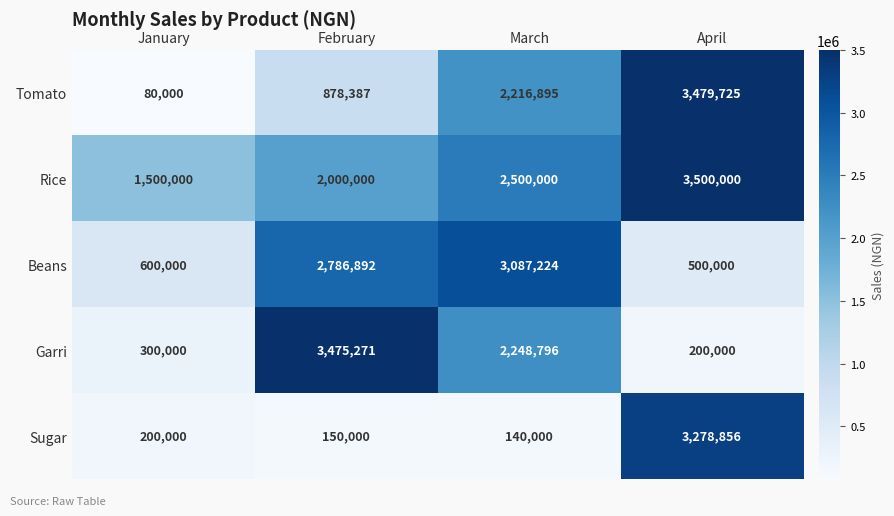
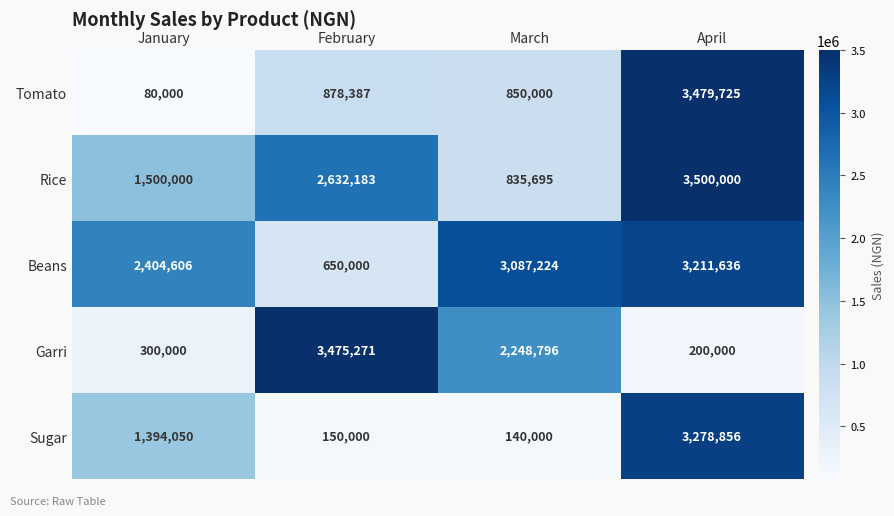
Tomato, March: 2,216,895 -> 850,000
Rice, February: 2,000,000 -> 2,632,183
Rice, March: 2,500,000 -> 835,695
Beans, January: 600,000 -> 2,404,606
Beans, February: 2,786,892 -> 650,000
Beans, April: 500,000 -> 3,211,636
Sugar, January: 200,000 -> 1,394,050
